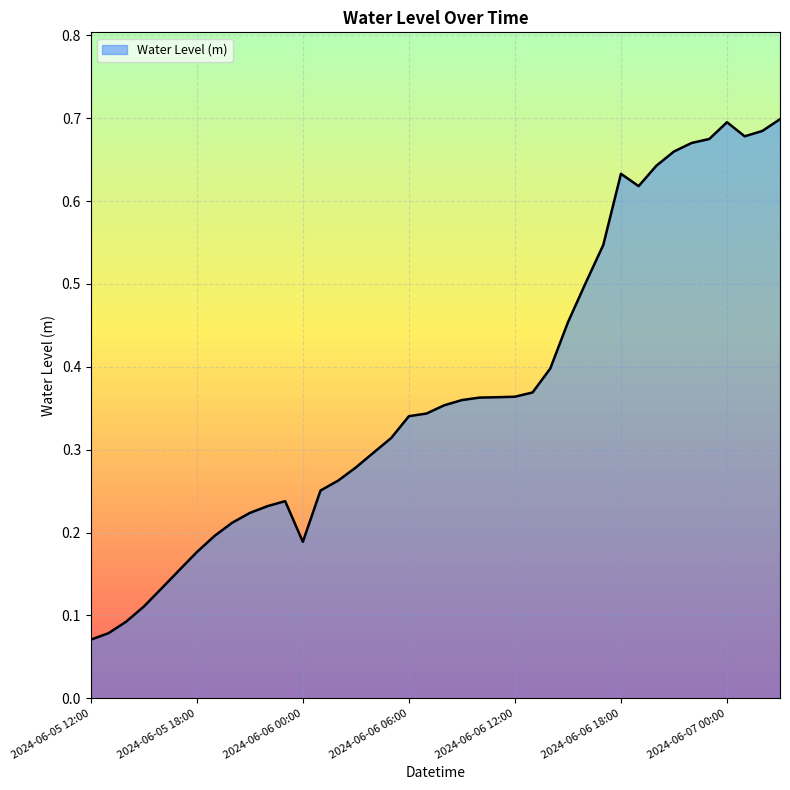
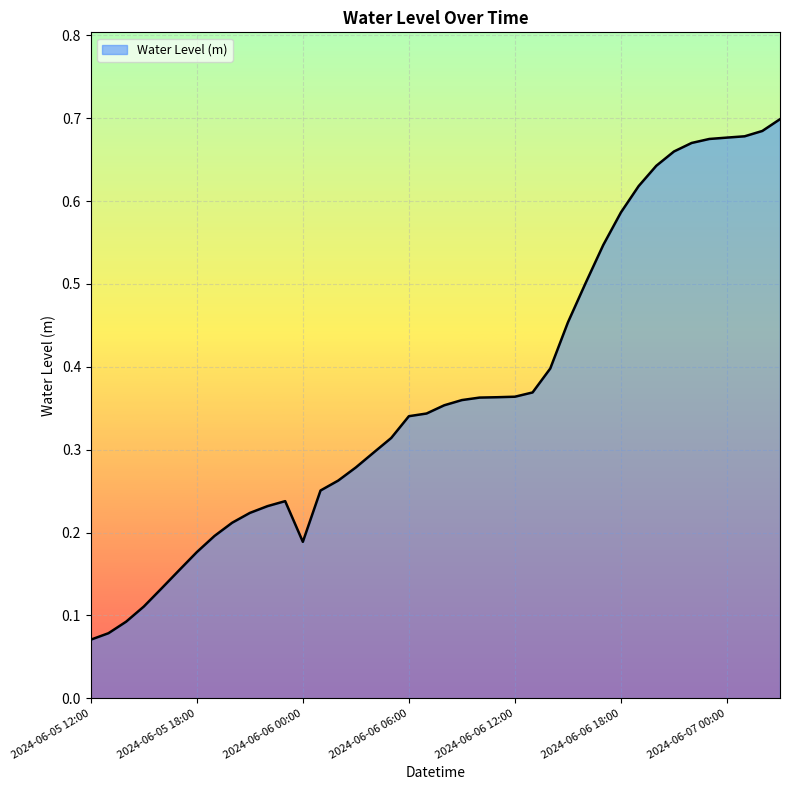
2024-06-06 18:00: 0.63 -> 0.59
2024-06-07 00:00: 0.70 -> 0.68
